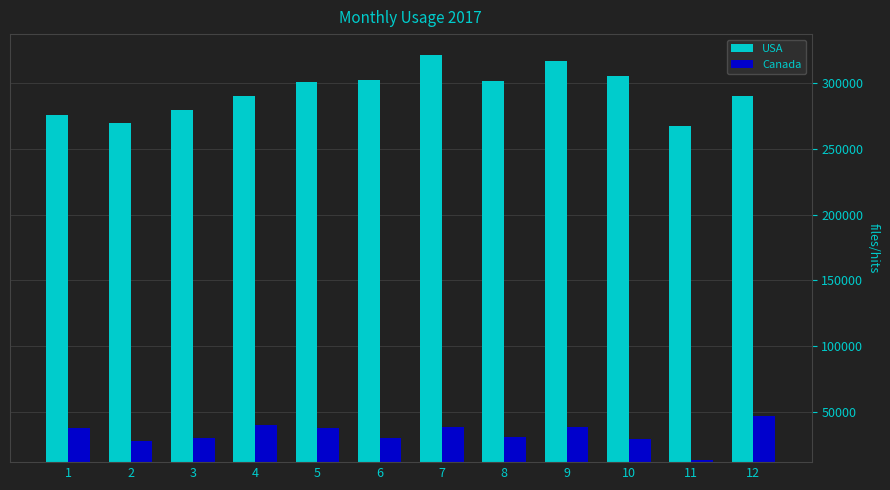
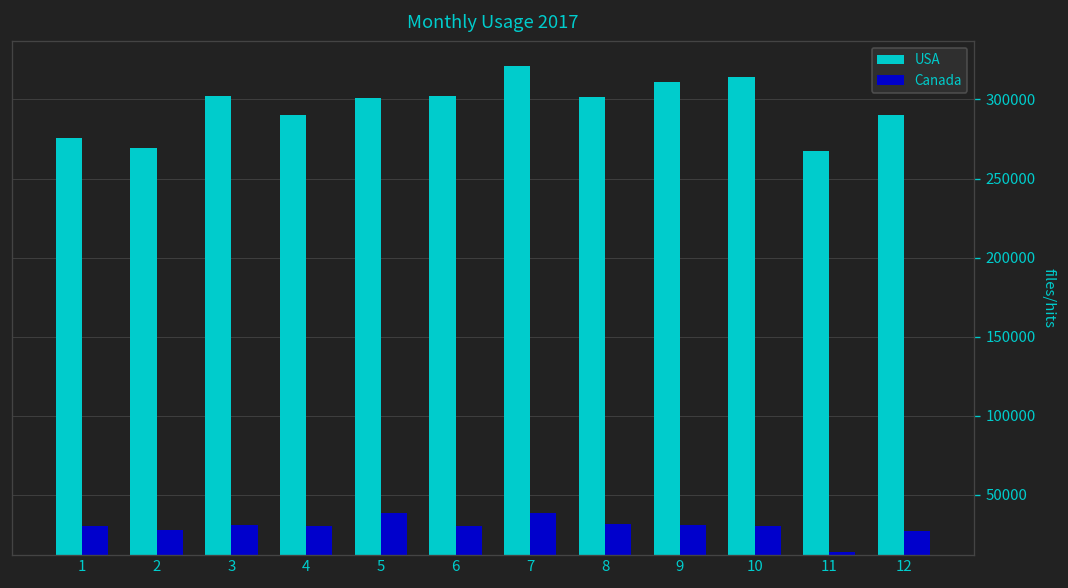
Canada, 1: 38000 -> 30000
USA, 3: 280000 -> 302000
Canada, 4: 40000 -> 30000
USA, 9: 317000 -> 311000
Canada, 9: 39000 -> 31000
USA, 10: 305000 -> 314000
Canada, 12: 47000 -> 27000
